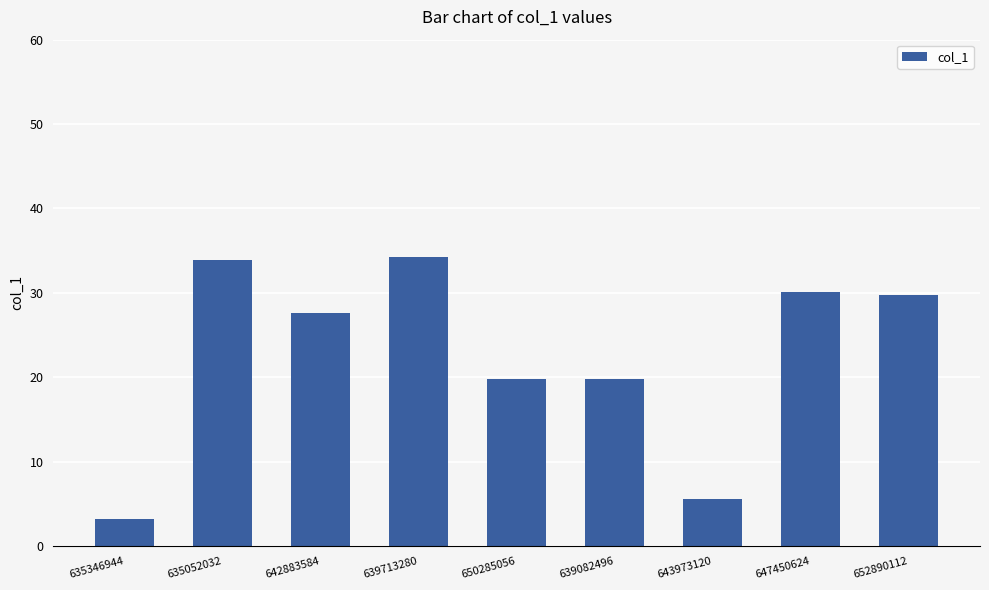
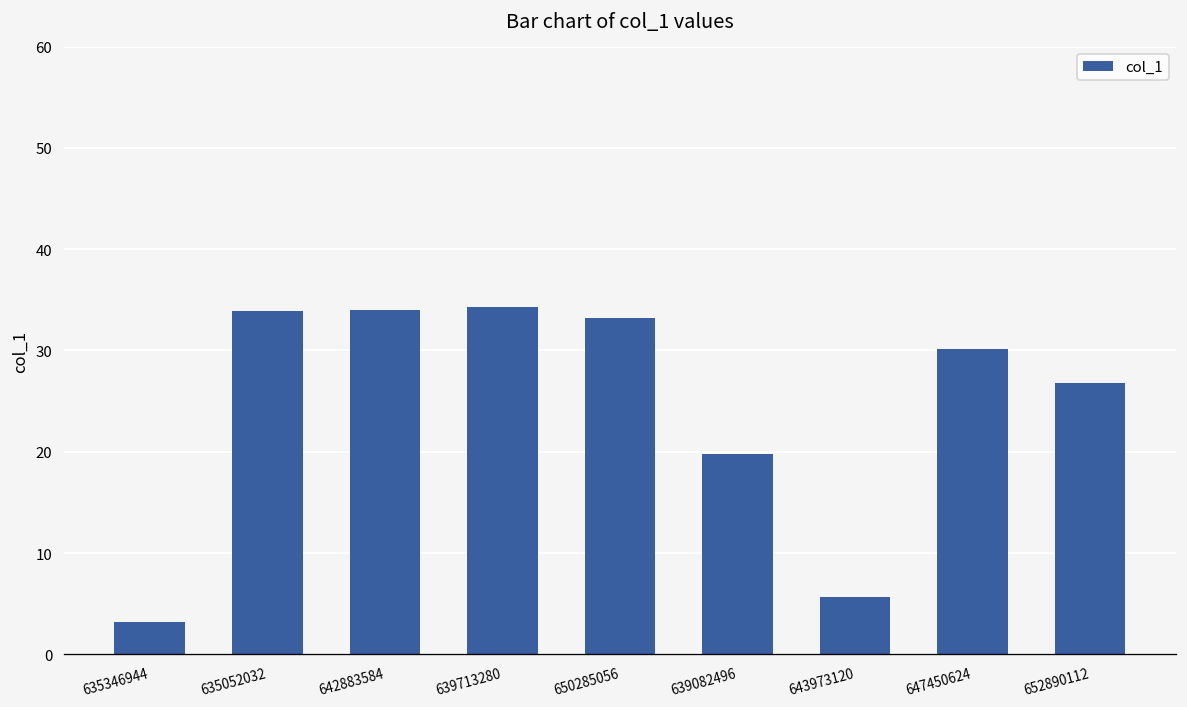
642883584: 28 -> 34
650285056: 20 -> 33
652890112: 30 -> 27
